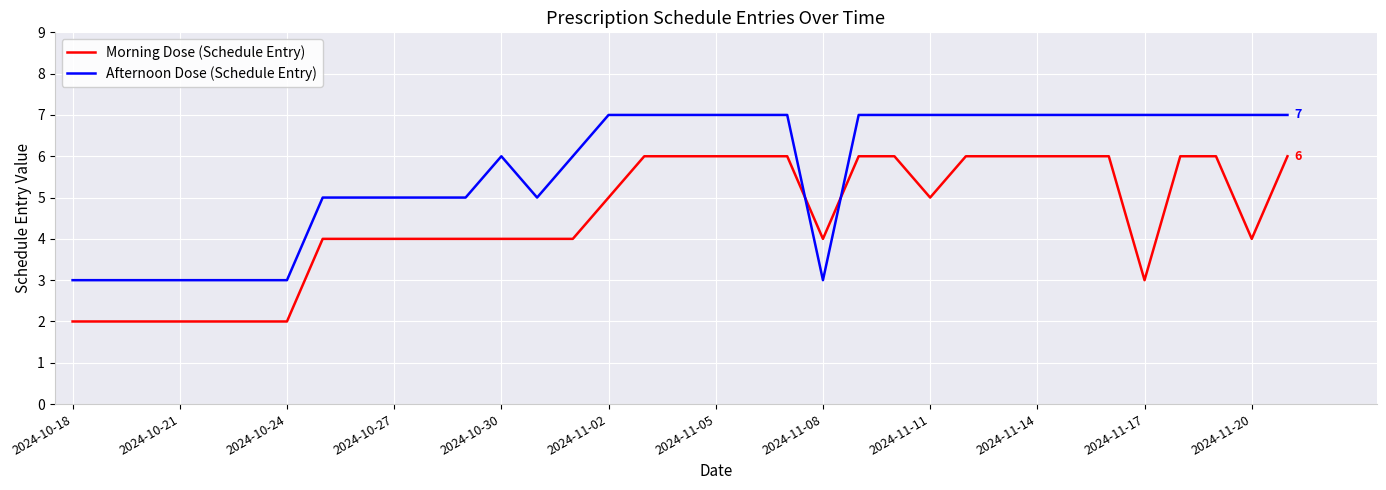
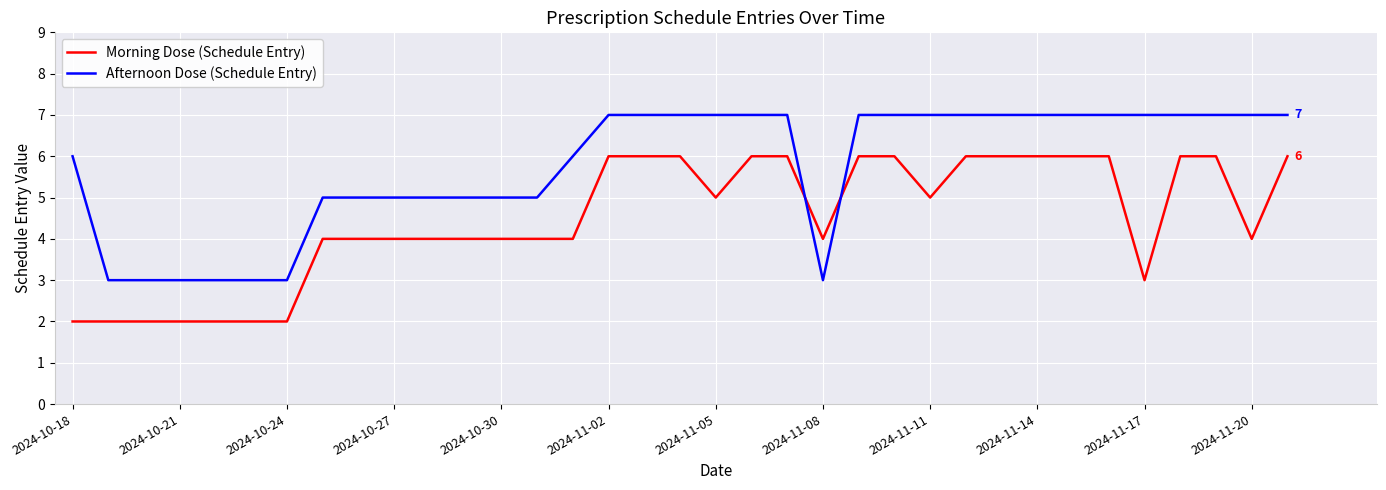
Afternoon Dose (Schedule Entry), 2024-10-18: 3 -> 6
Afternoon Dose (Schedule Entry), 2024-10-30: 6 -> 5
Morning Dose (Schedule Entry), 2024-11-02: 5 -> 6
Morning Dose (Schedule Entry), 2024-11-05: 6 -> 5
